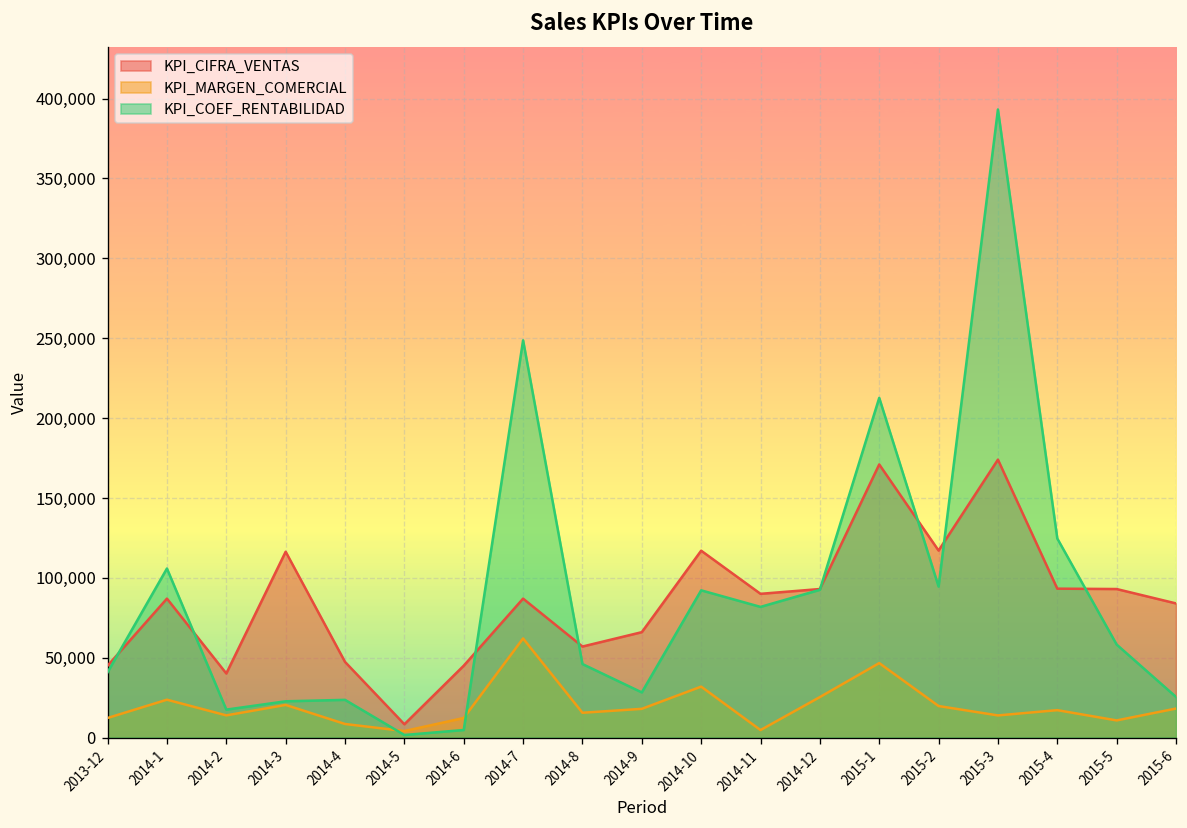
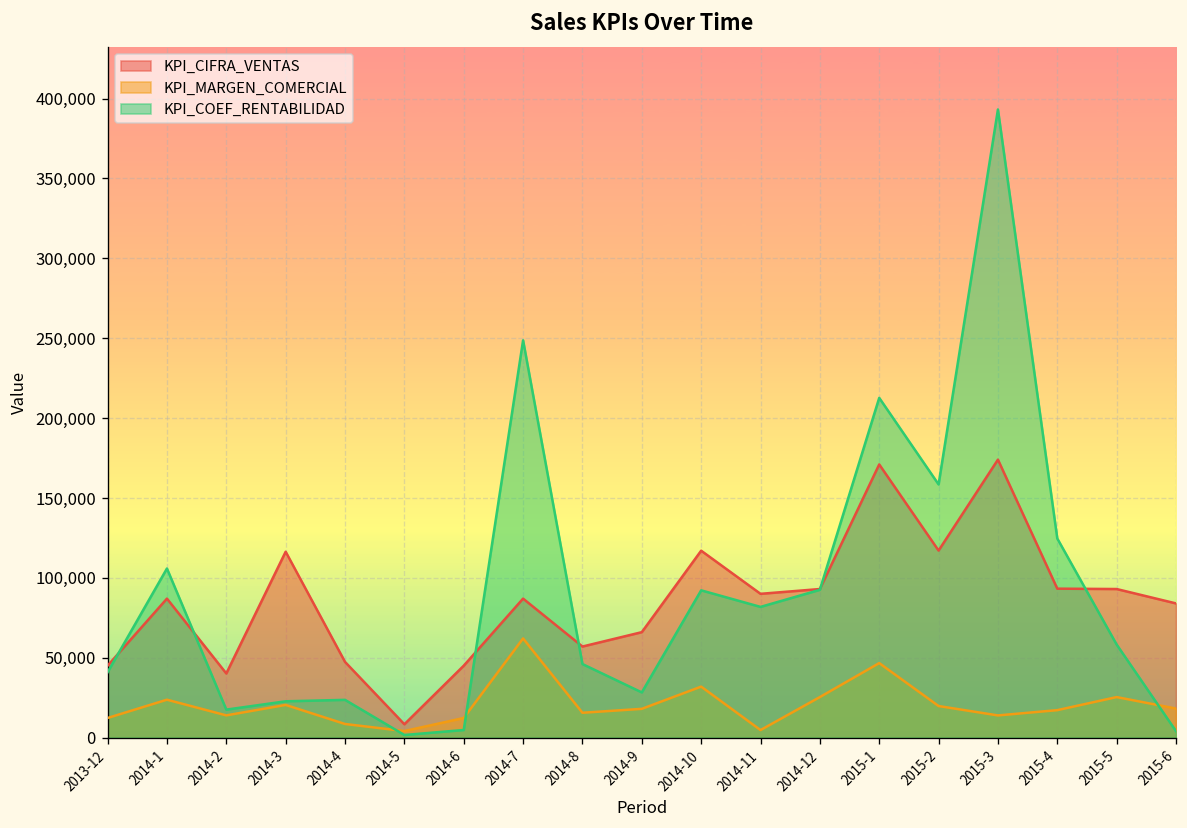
KPI_COEF_RENTABILIDAD, 2015-2: 95,000 -> 158,000
KPI_MARGEN_COMERCIAL, 2015-5: 11,000 -> 25,000
KPI_COEF_RENTABILIDAD, 2015-6: 25,000 -> 4,000
